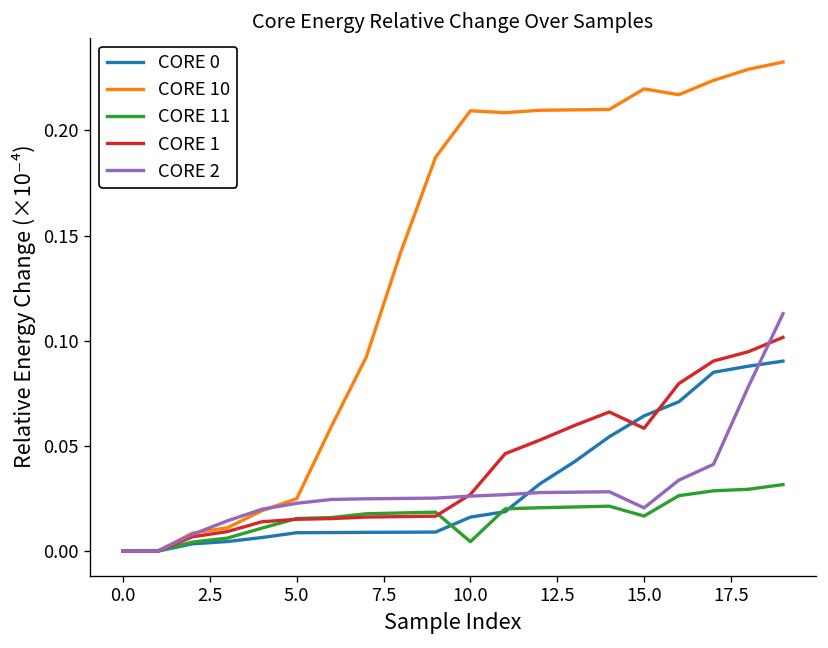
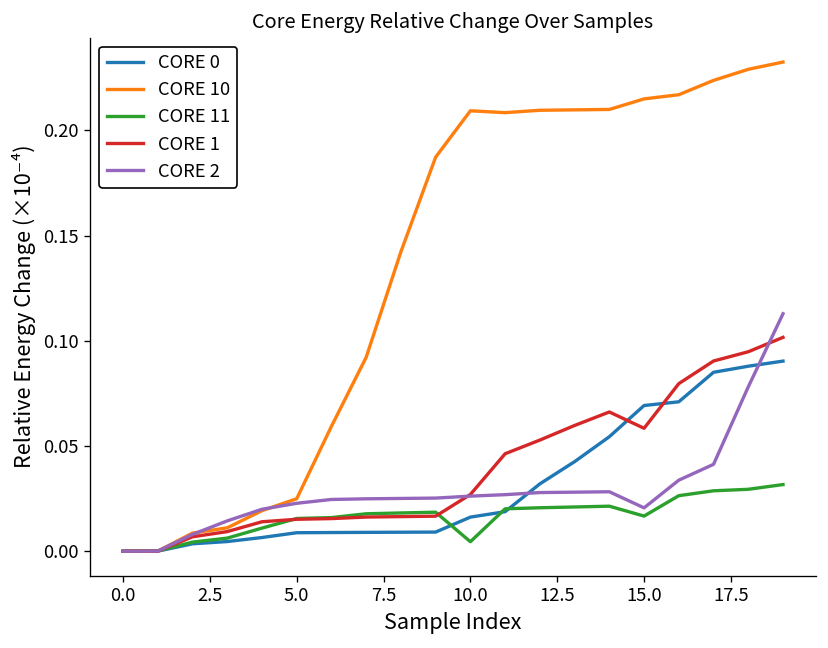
CORE 0, 15.0: 0.064 -> 0.069
CORE 10, 15.0: 0.220 -> 0.215
